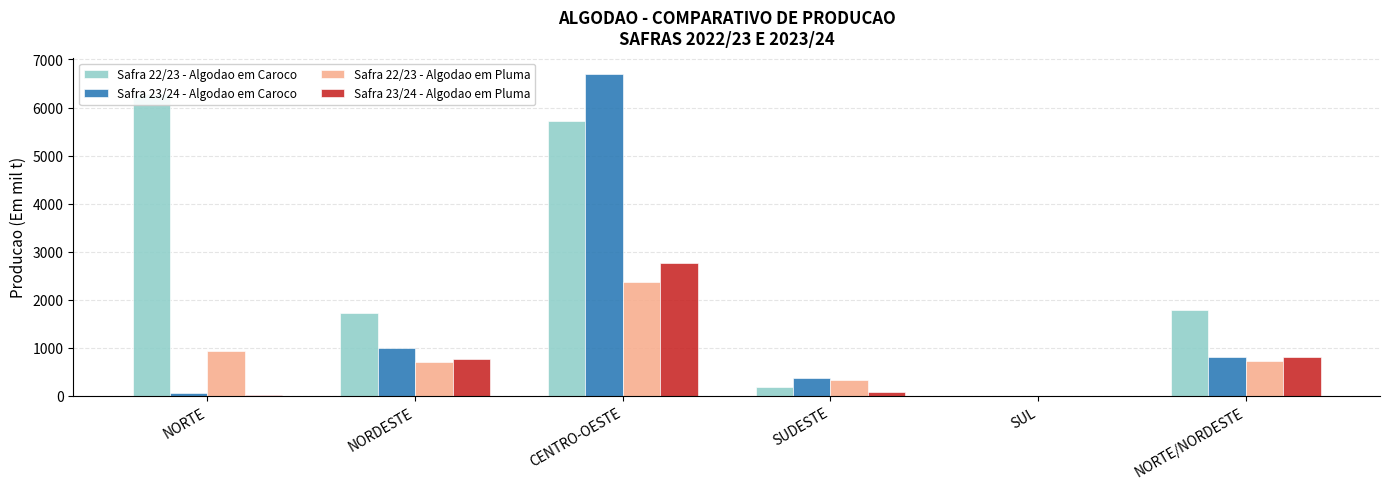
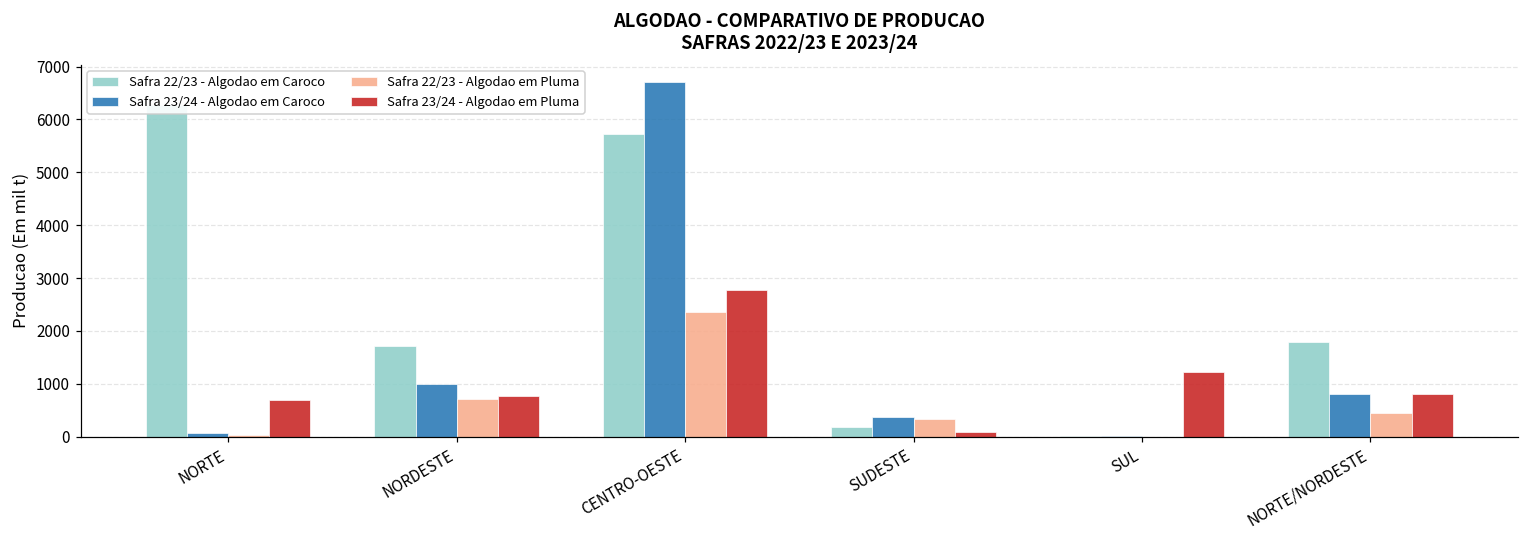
Safra 22/23 - Algodao em Pluma, NORTE: 900 -> 0
Safra 23/24 - Algodao em Pluma, NORTE: 0 -> 700
Safra 23/24 - Algodao em Pluma, SUL: 0 -> 1200
Safra 22/23 - Algodao em Pluma, NORTE/NORDESTE: 700 -> 400
